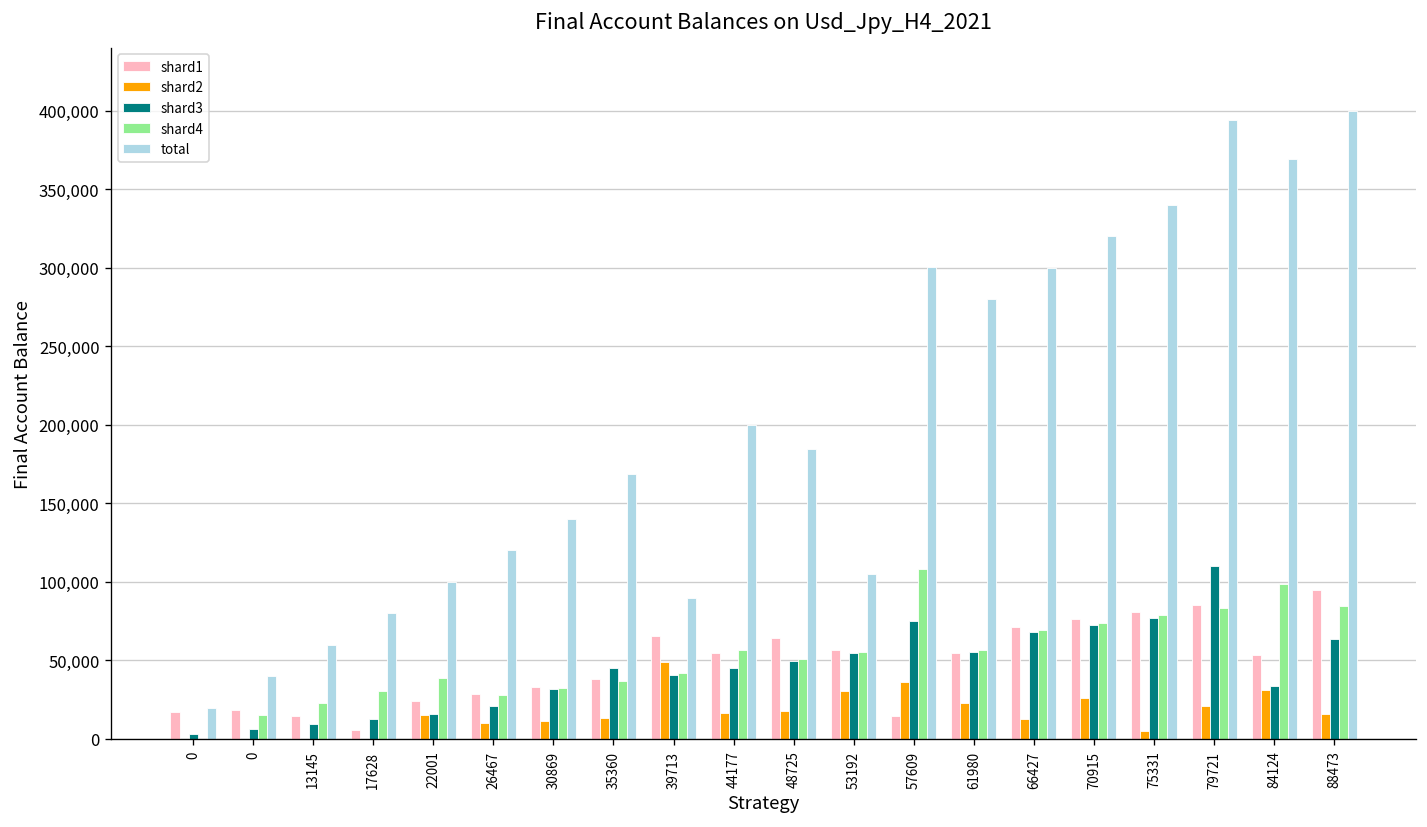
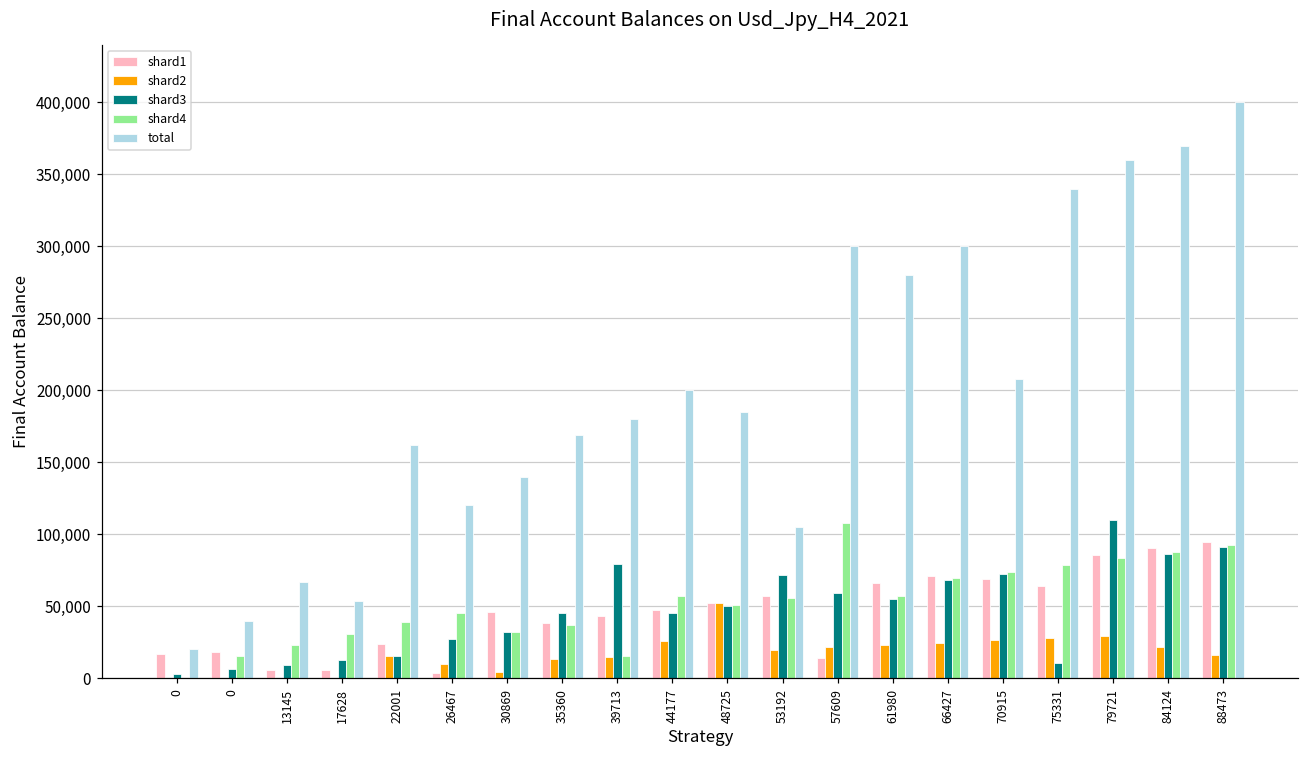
shard1, 13145: 14,000 -> 6,000
total, 13145: 60,000 -> 67,000
total, 17628: 80,000 -> 54,000
total, 22001: 100,000 -> 162,000
shard1, 26467: 29,000 -> 4,000
shard3, 26467: 21,000 -> 27,000
shard4, 26467: 28,000 -> 45,000
shard1, 30869: 33,000 -> 46,000
shard2, 30869: 12,000 -> 4,000
shard1, 39713: 66,000 -> 43,000
shard2, 39713: 49,000 -> 15,000
shard3, 39713: 41,000 -> 79,000
shard4, 39713: 42,000 -> 16,000
total, 39713: 90,000 -> 180,000
shard1, 44177: 55,000 -> 48,000
shard2, 44177: 16,000 -> 26,000
shard1, 48725: 64,000 -> 52,000
shard2, 48725: 18,000 -> 52,000
shard2, 53192: 31,000 -> 20,000
shard3, 53192: 55,000 -> 72,000
shard2, 57609: 36,000 -> 21,000
shard3, 57609: 75,000 -> 59,000
shard1, 61980: 55,000 -> 66,000
shard2, 66427: 13,000 -> 25,000
shard1, 70915: 76,000 -> 69,000
total, 70915: 320,000 -> 208,000
shard1, 75331: 81,000 -> 64,000
shard2, 75331: 5,000 -> 28,000
shard3, 75331: 77,000 -> 11,000
shard2, 79721: 21,000 -> 30,000
total, 79721: 394,000 -> 360,000
shard1, 84124: 54,000 -> 90,000
shard2, 84124: 31,000 -> 22,000
shard3, 84124: 34,000 -> 87,000
shard4, 84124: 98,000 -> 88,000
shard3, 88473: 63,000 -> 91,000
shard4, 88473: 85,000 -> 92,000
